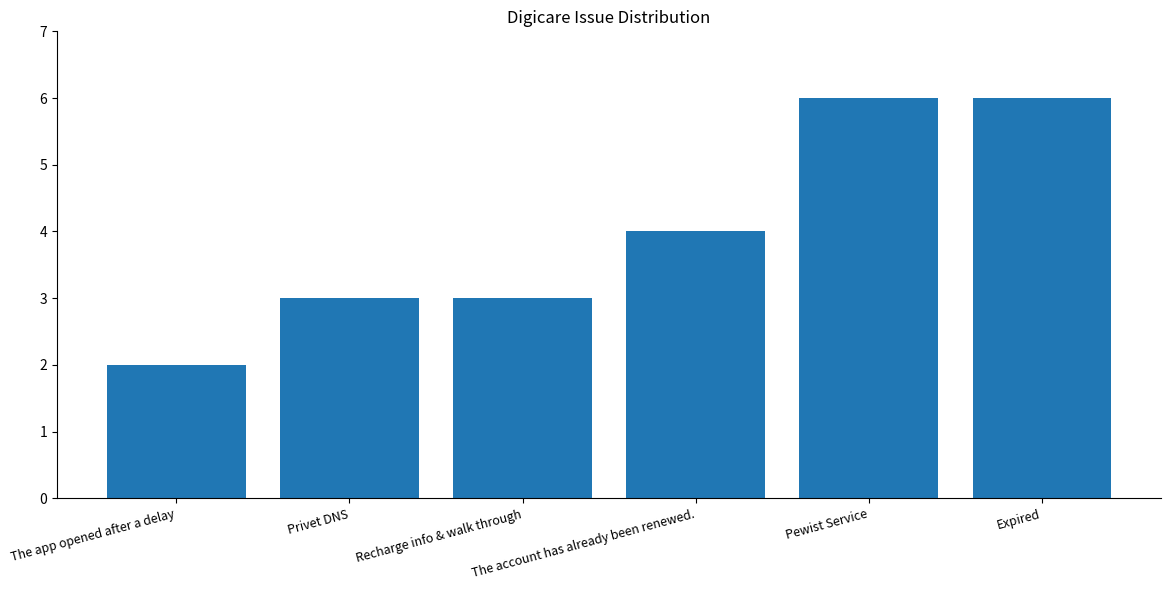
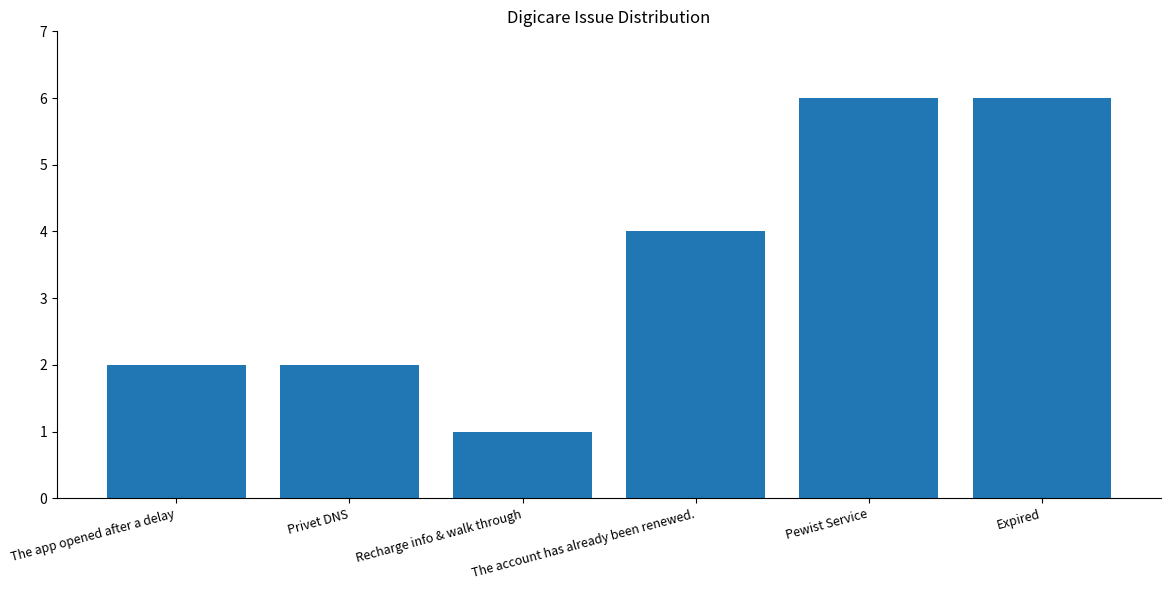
Privet DNS: 3 -> 2
Recharge info & walk through: 3 -> 1
